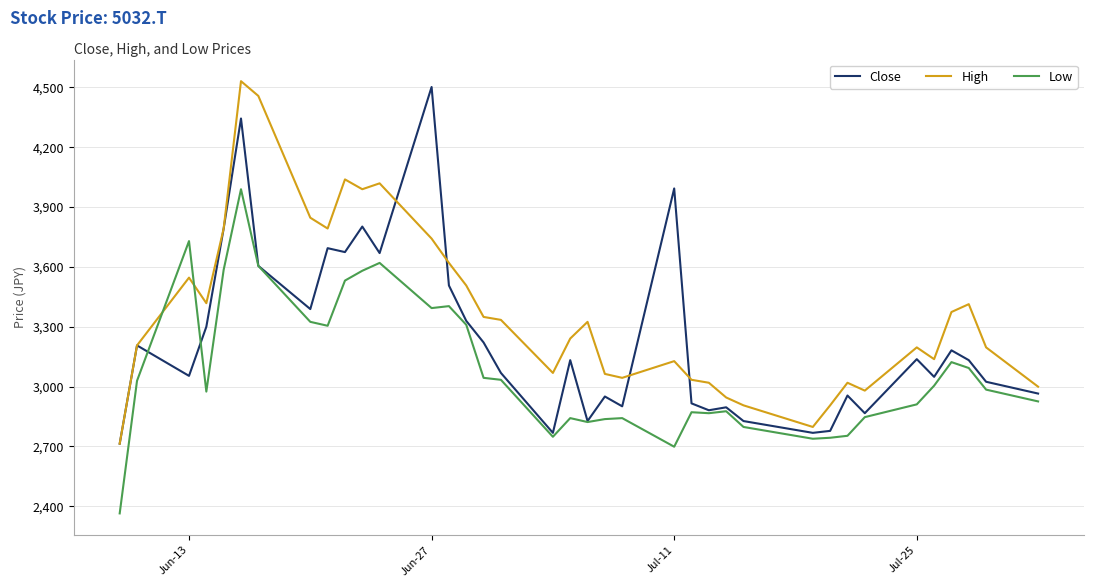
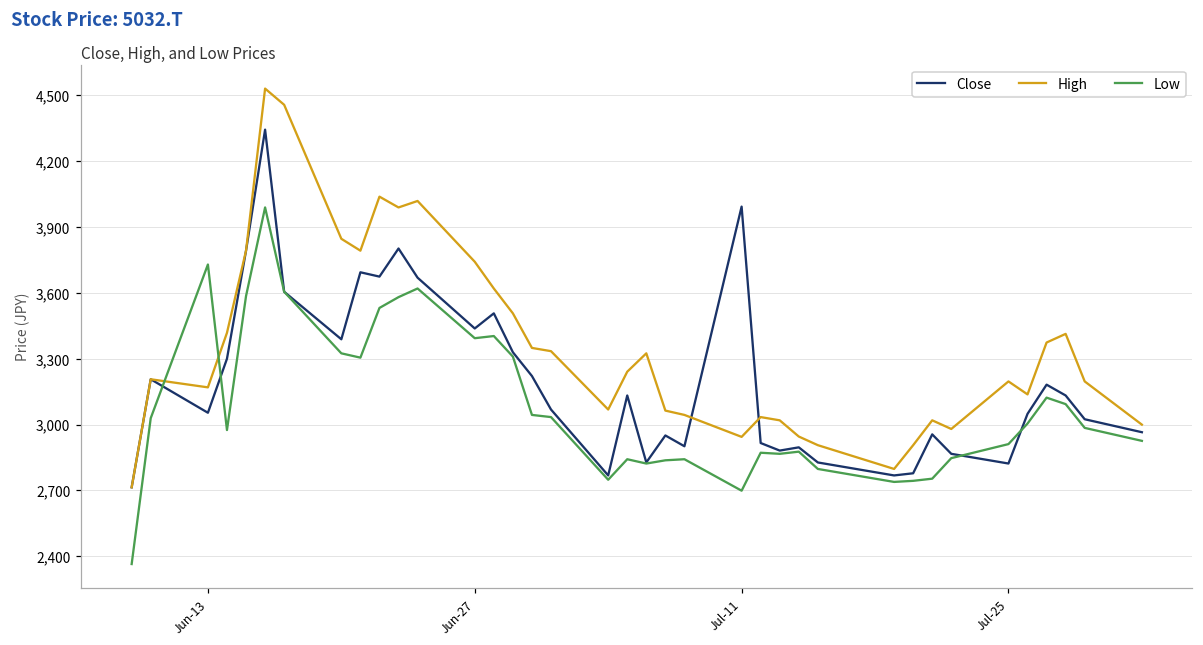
High, Jun-13: 3,550 -> 3,170
Close, Jun-27: 4,500 -> 3,440
High, Jul-11: 3,130 -> 2,940
Close, Jul-25: 3,140 -> 2,820
